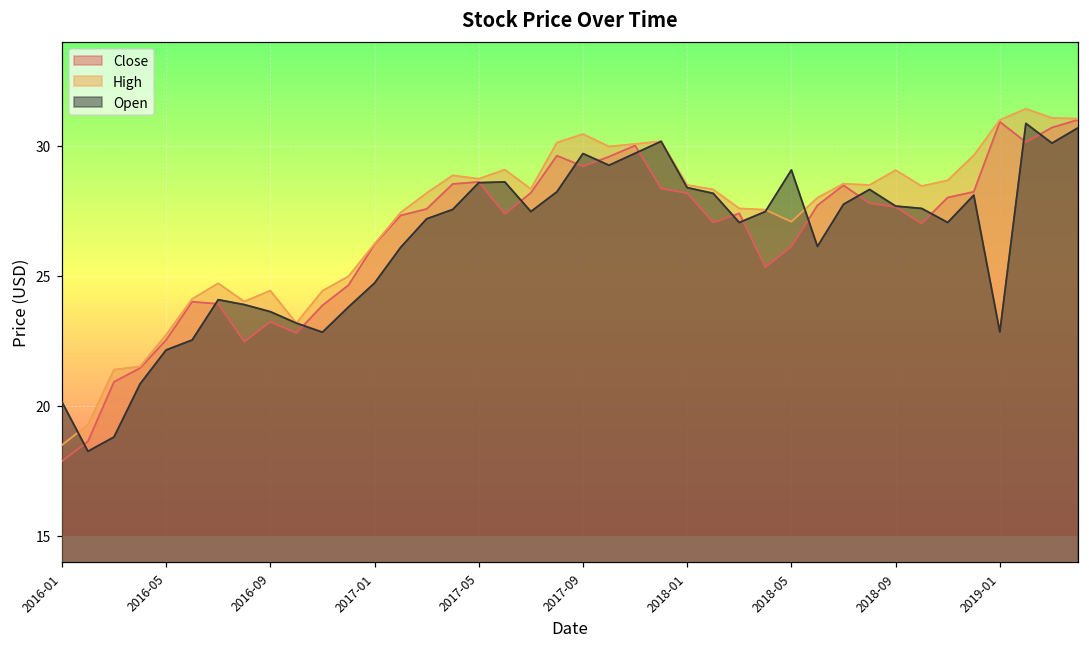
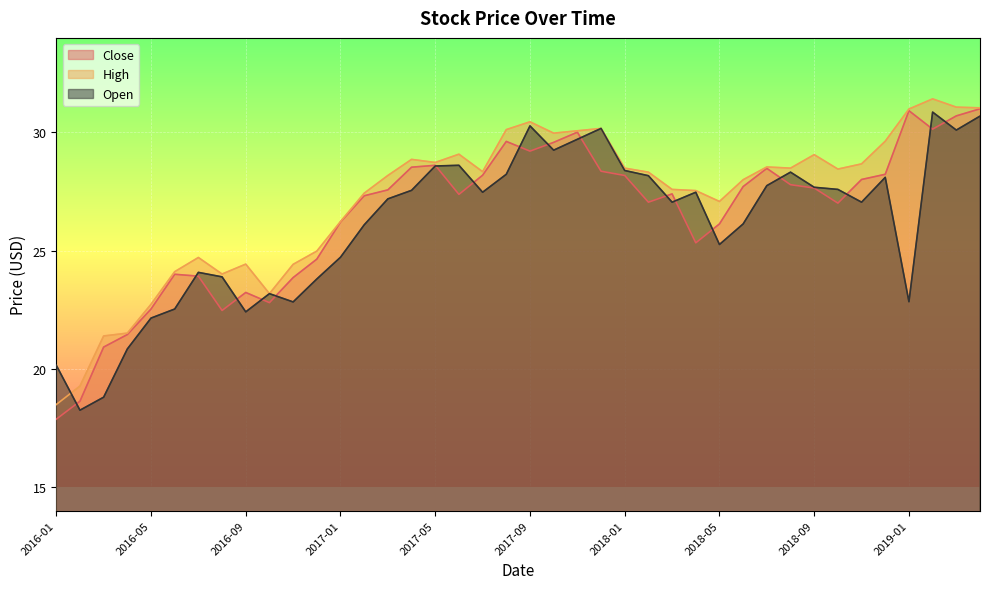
Open, 2016-09: 23.6 -> 22.4
Open, 2017-09: 29.7 -> 30.3
Open, 2018-05: 29.1 -> 25.3
